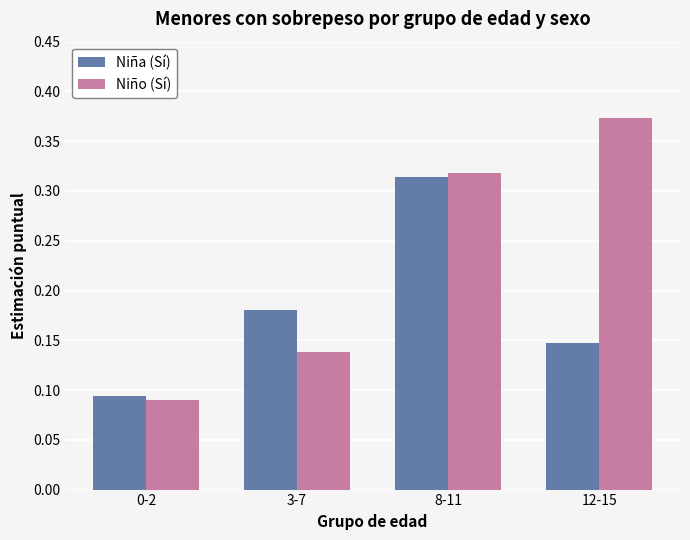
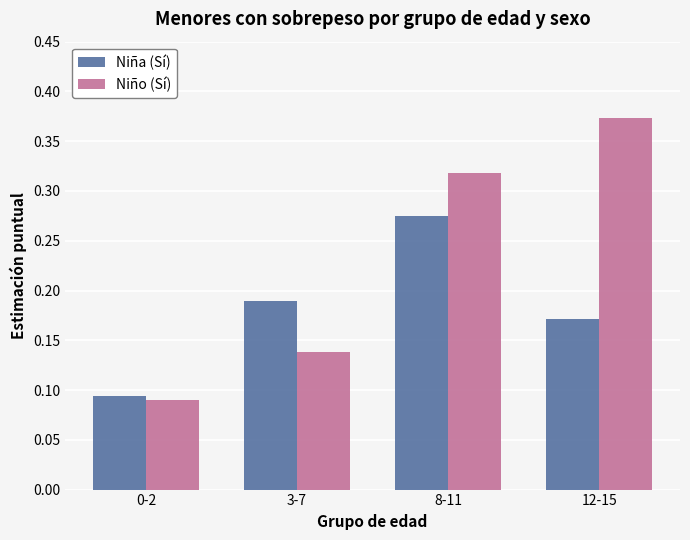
Niña (Sí), 3-7: 0.18 -> 0.19
Niña (Sí), 8-11: 0.31 -> 0.28
Niña (Sí), 12-15: 0.15 -> 0.17
